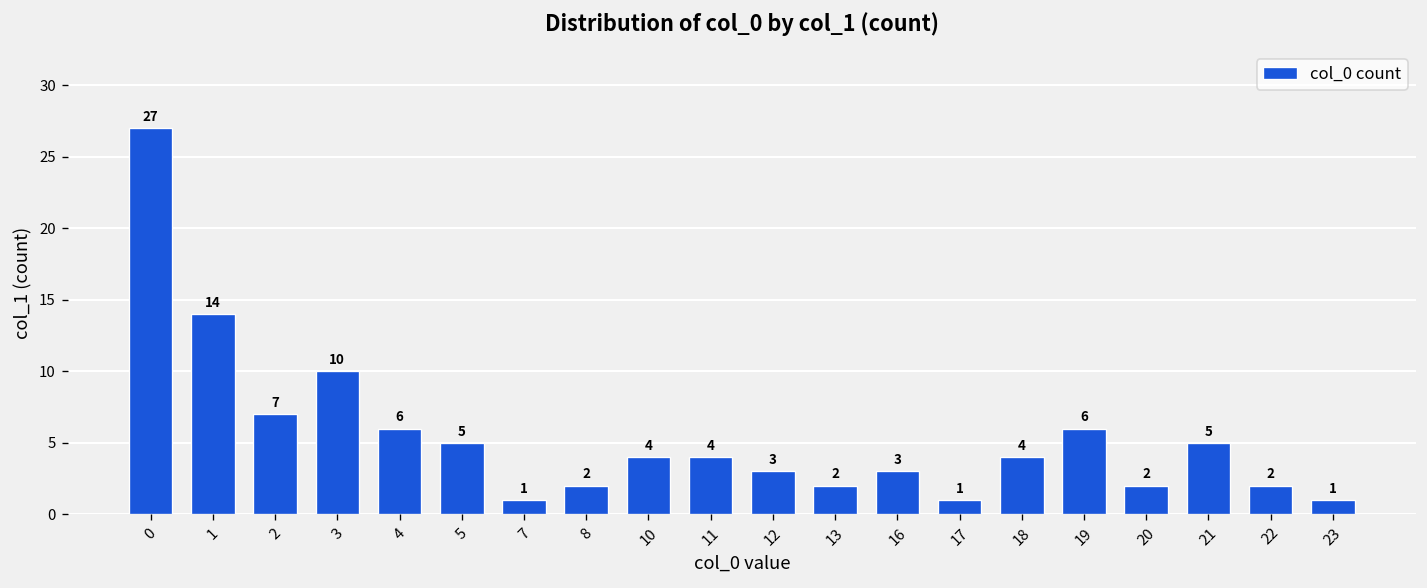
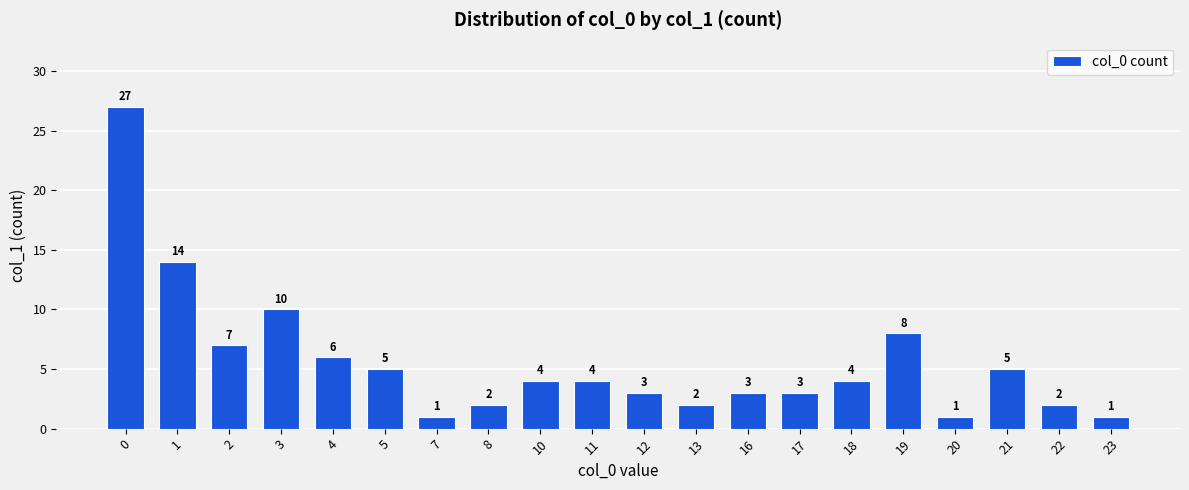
17: 1 -> 3
19: 6 -> 8
20: 2 -> 1
